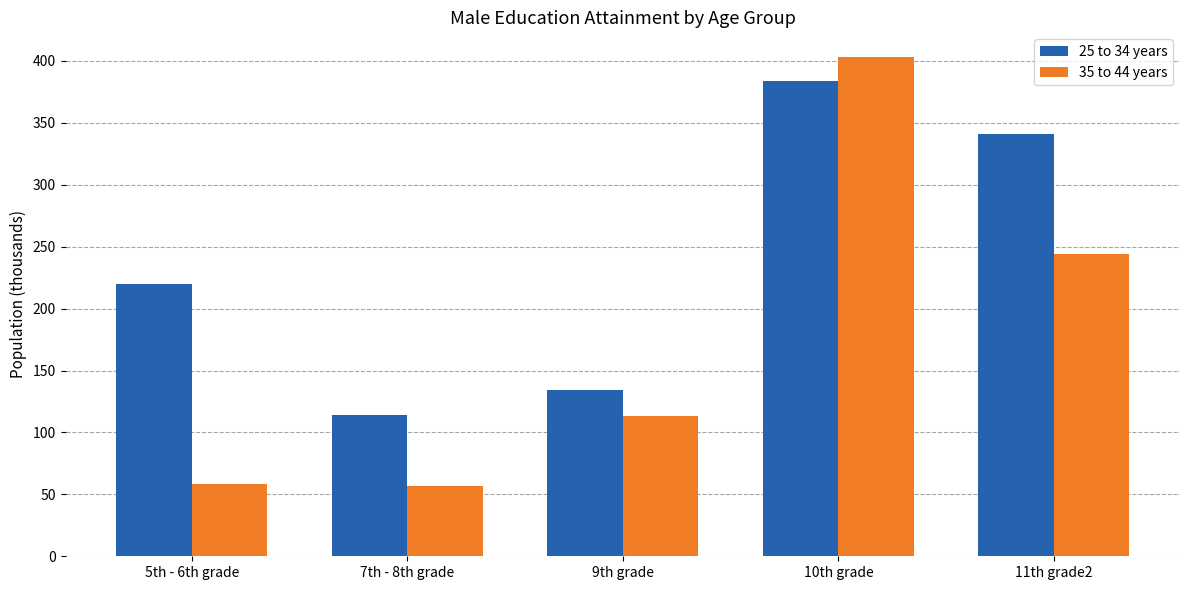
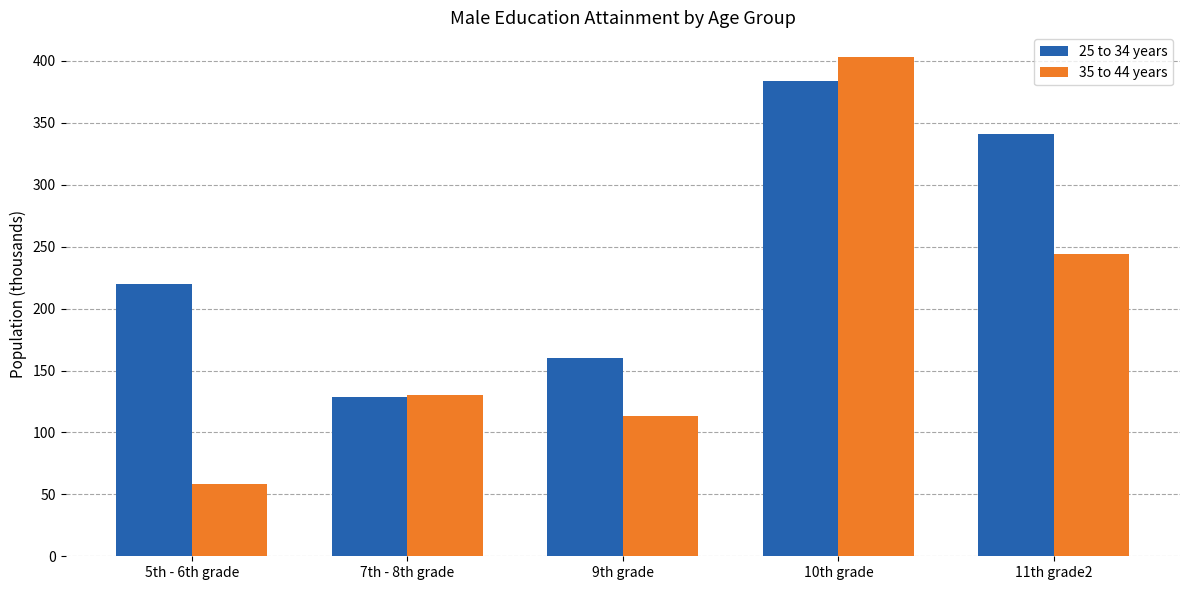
25 to 34 years, 7th - 8th grade: 114 -> 129
35 to 44 years, 7th - 8th grade: 57 -> 130
25 to 34 years, 9th grade: 134 -> 160
